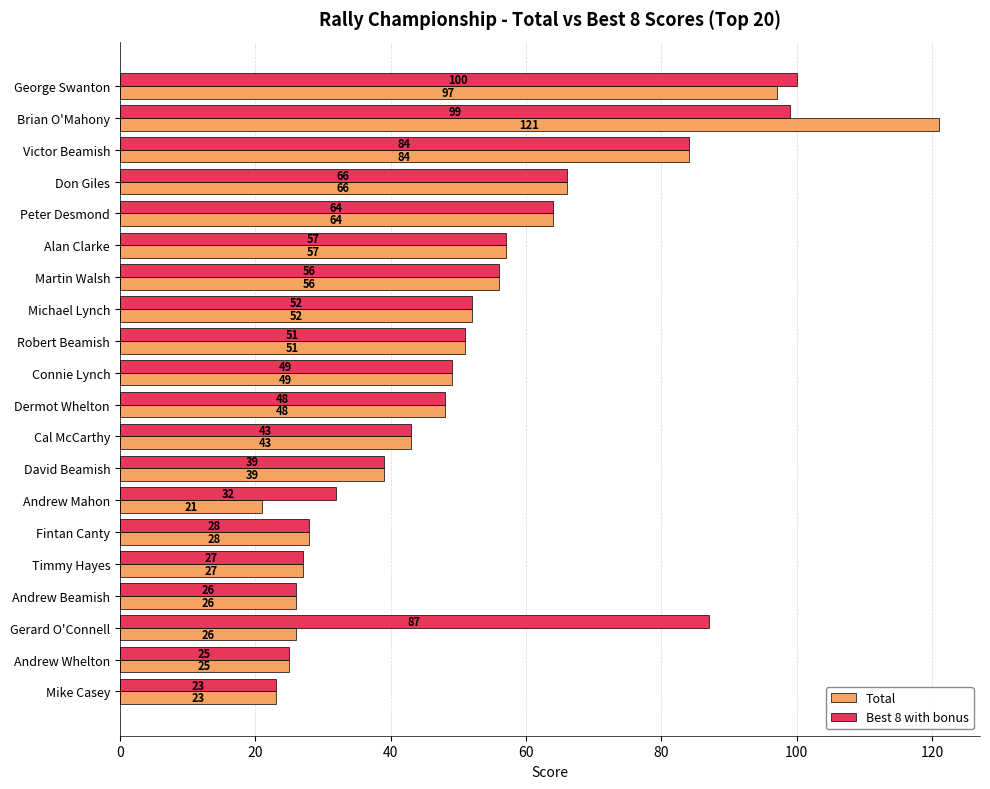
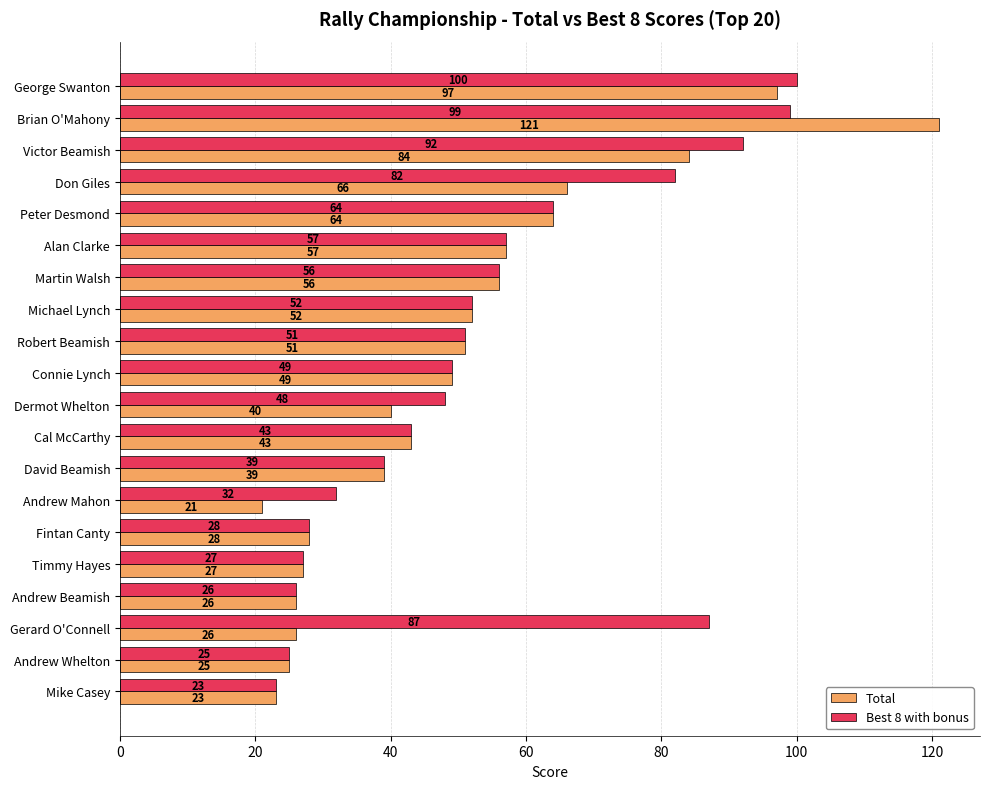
Best 8 with bonus, Victor Beamish: 84 -> 92
Best 8 with bonus, Don Giles: 66 -> 82
Total, Dermot Whelton: 48 -> 40
